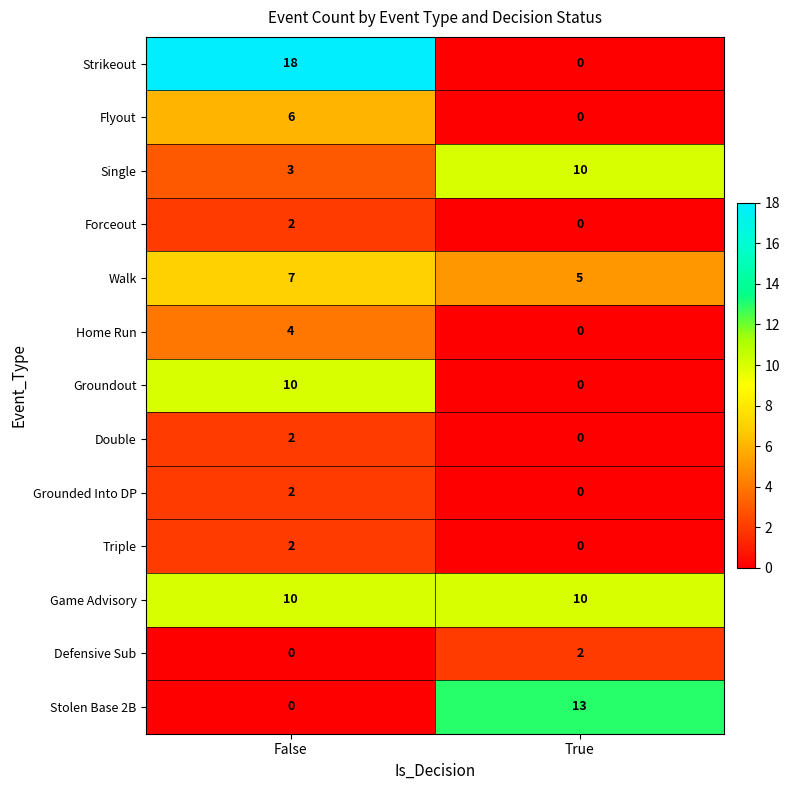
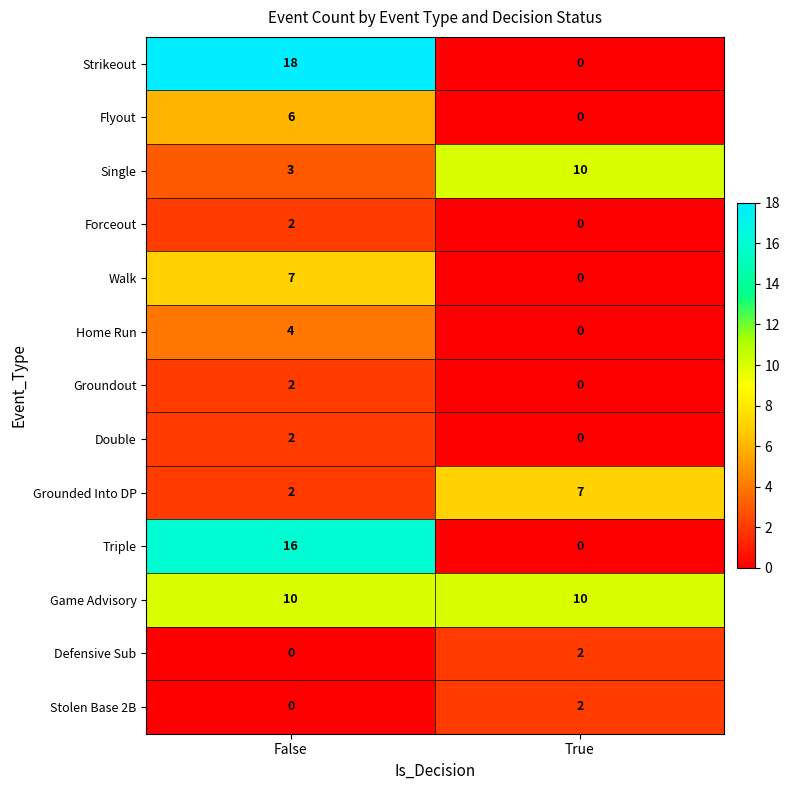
Walk, True: 5 -> 0
Groundout, False: 10 -> 2
Grounded Into DP, True: 0 -> 7
Triple, False: 2 -> 16
Stolen Base 2B, True: 13 -> 2
